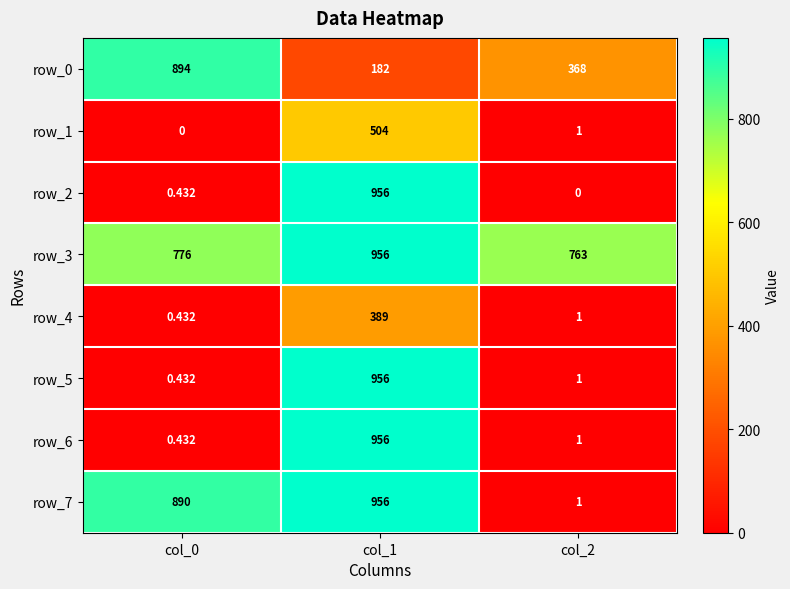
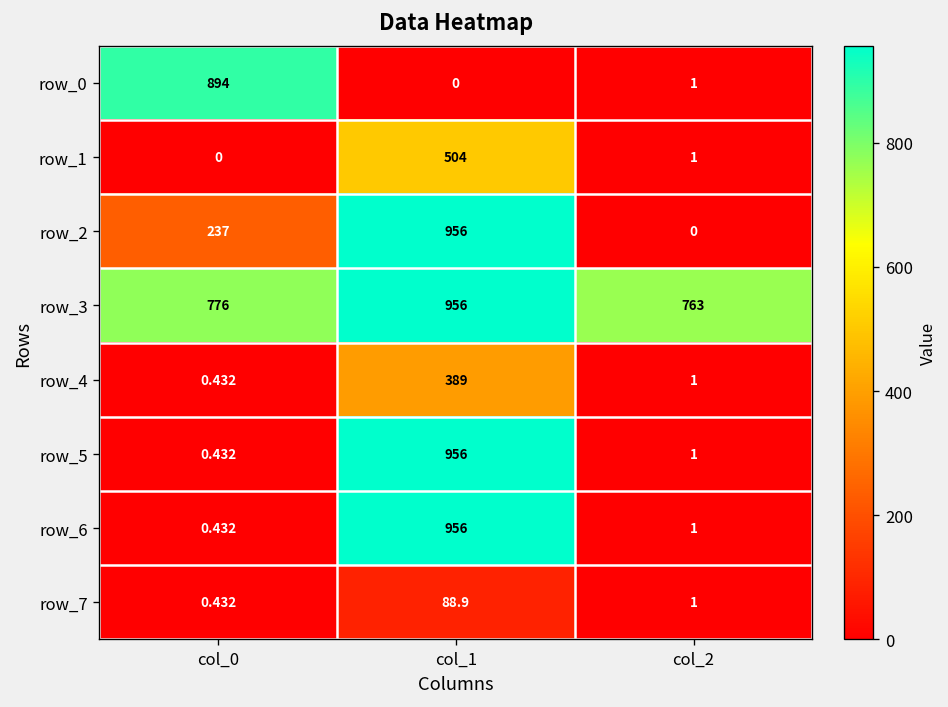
row_0, col_1: 182 -> 0
row_0, col_2: 368 -> 1
row_2, col_0: 0.432 -> 237
row_7, col_0: 890 -> 0.432
row_7, col_1: 956 -> 88.9
